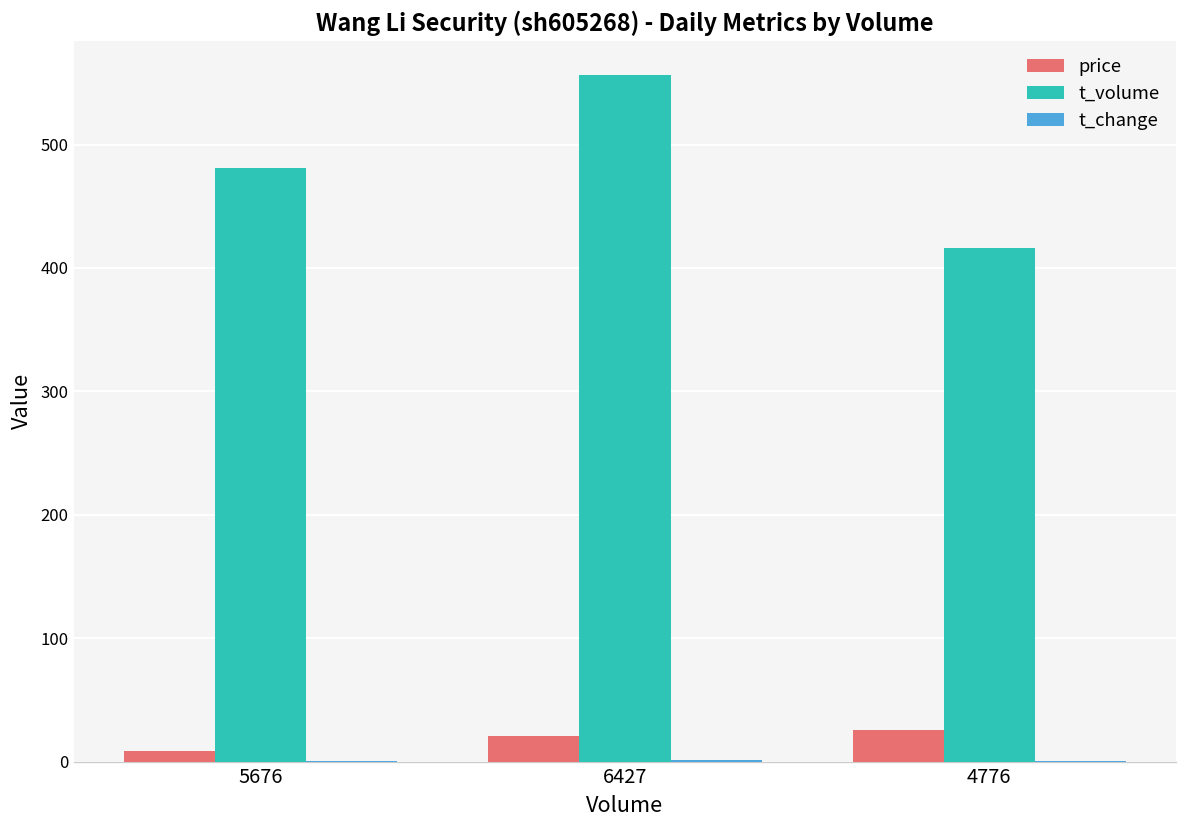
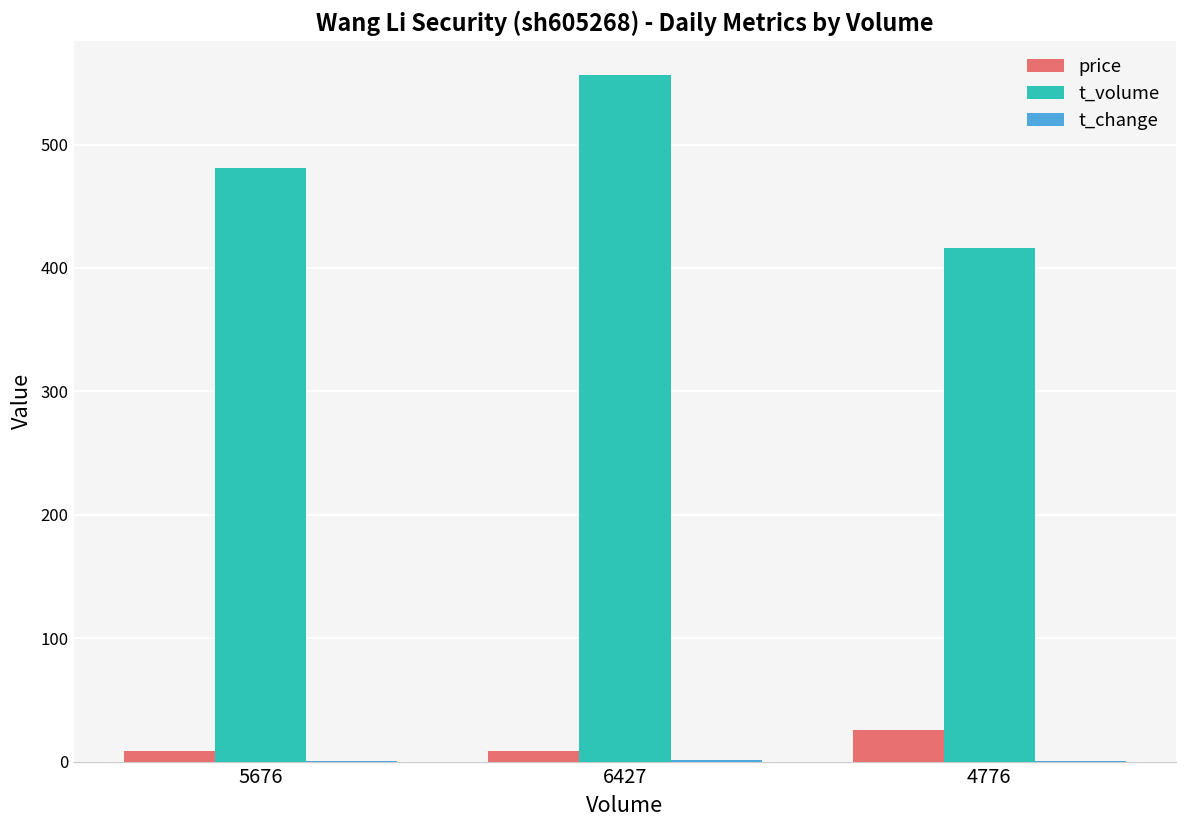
price, 6427: 21 -> 8
